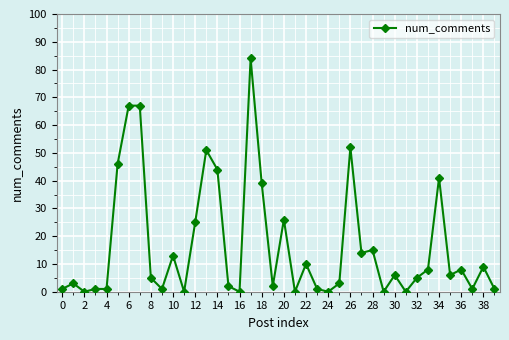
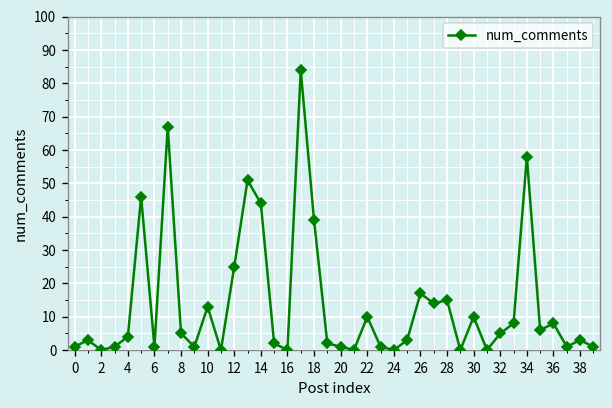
4: 1 -> 4
6: 67 -> 1
20: 26 -> 1
26: 52 -> 17
30: 6 -> 10
34: 41 -> 58
38: 9 -> 3
